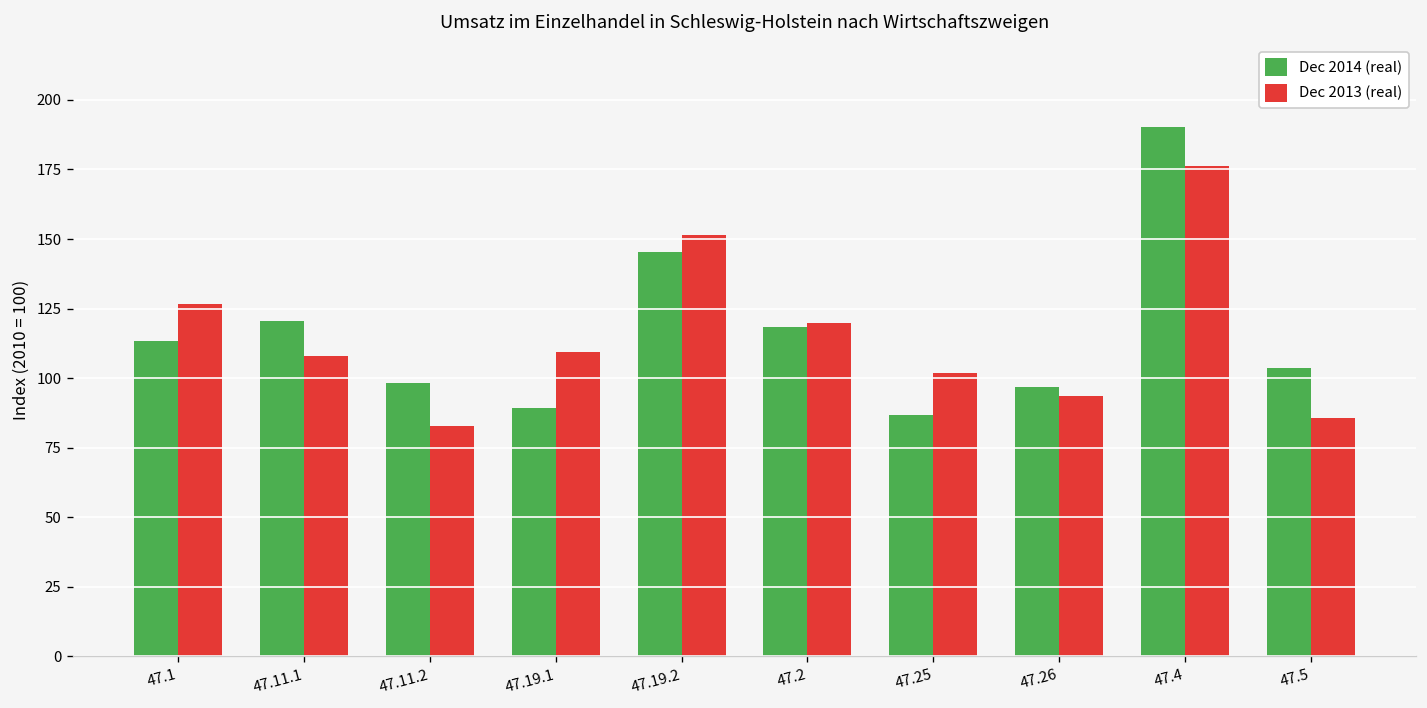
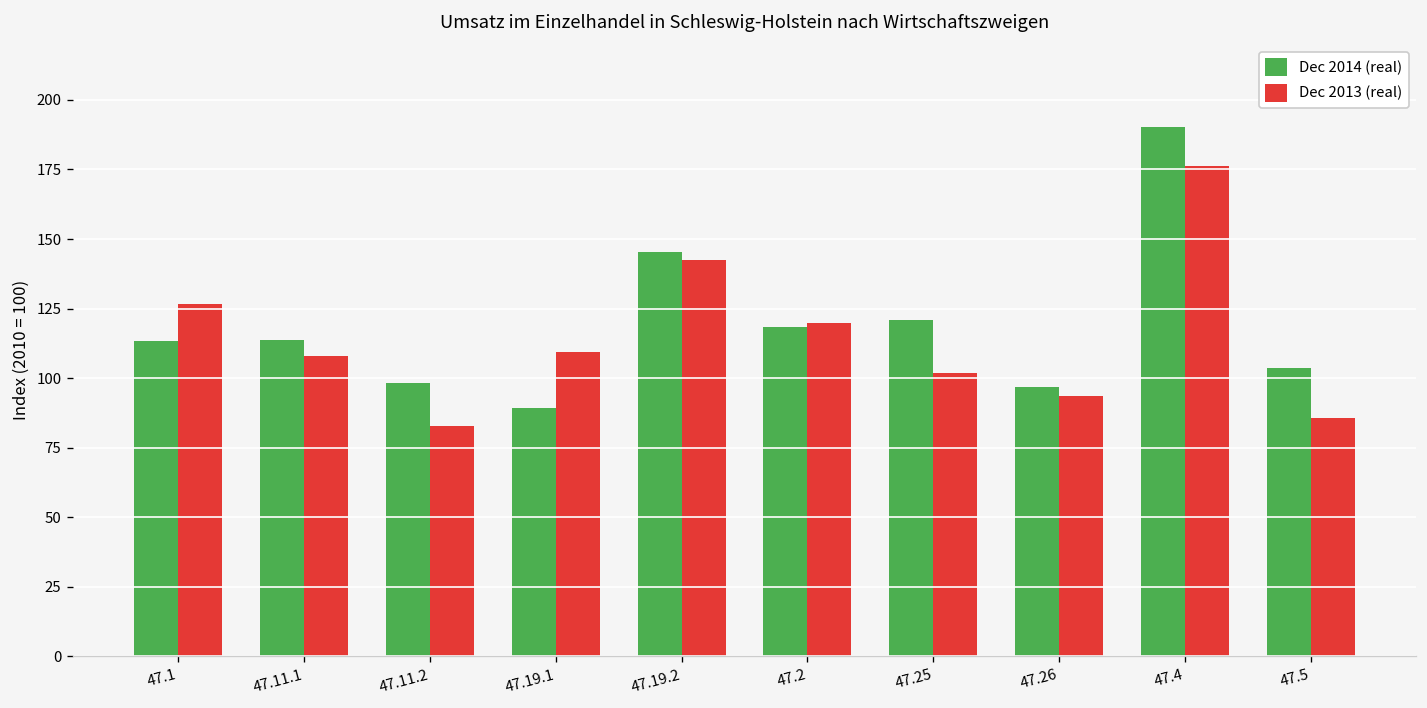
Dec 2014 (real), 47.11.1: 121 -> 114
Dec 2013 (real), 47.19.2: 152 -> 142
Dec 2014 (real), 47.25: 87 -> 121
